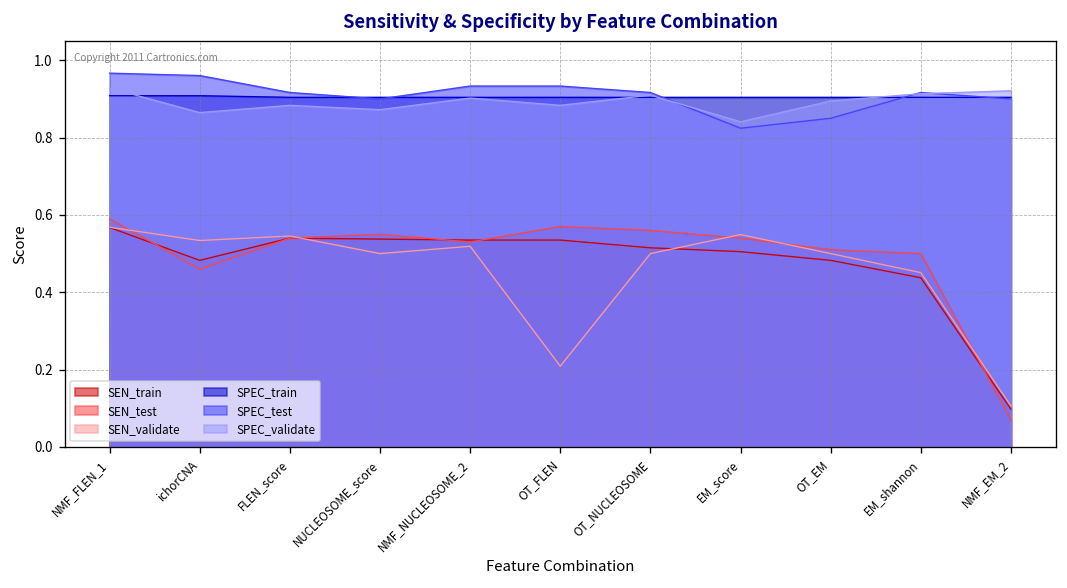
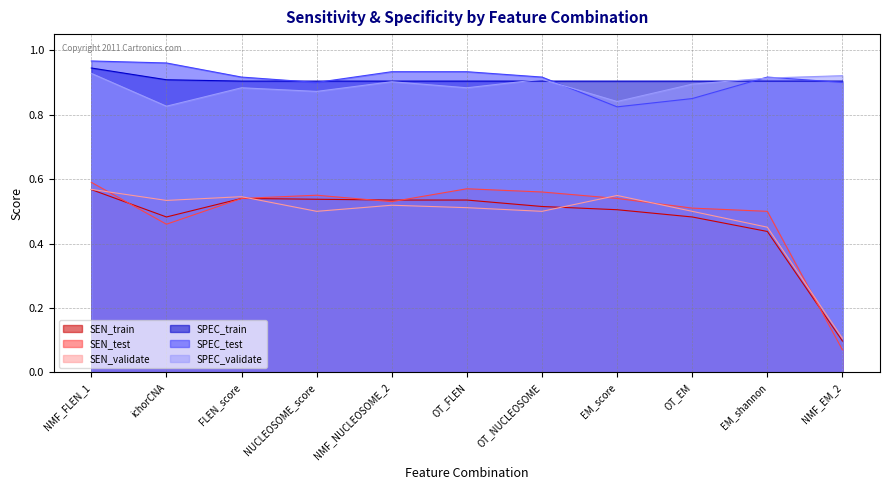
SPEC_train, NMF_FLEN_1: 0.91 -> 0.94
SPEC_validate, ichorCNA: 0.86 -> 0.83
SEN_validate, OT_FLEN: 0.21 -> 0.51
